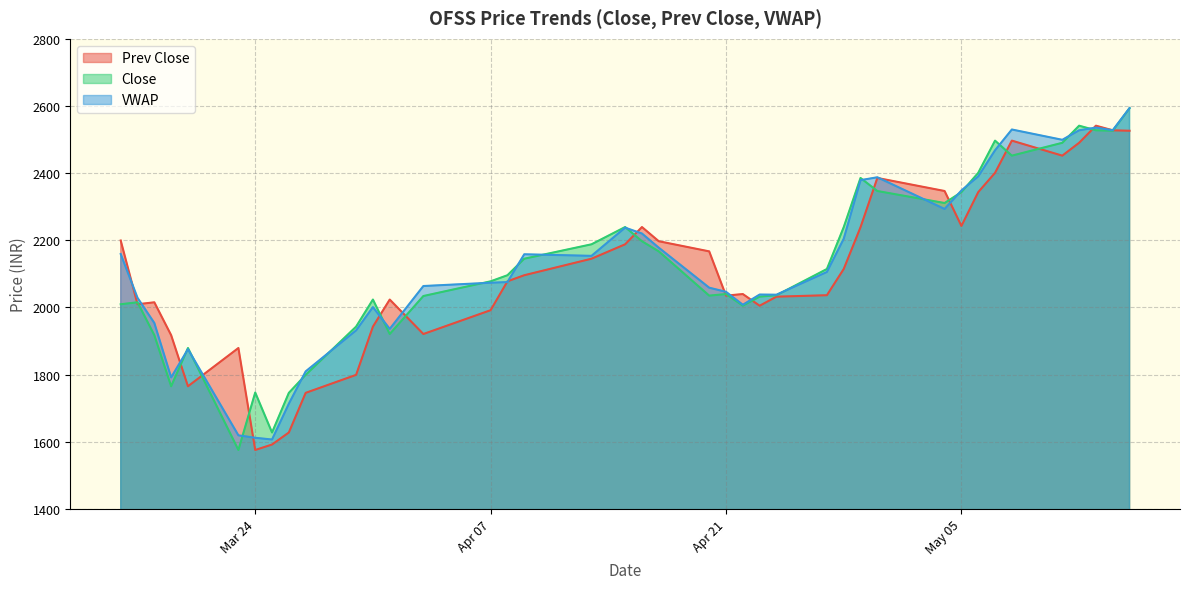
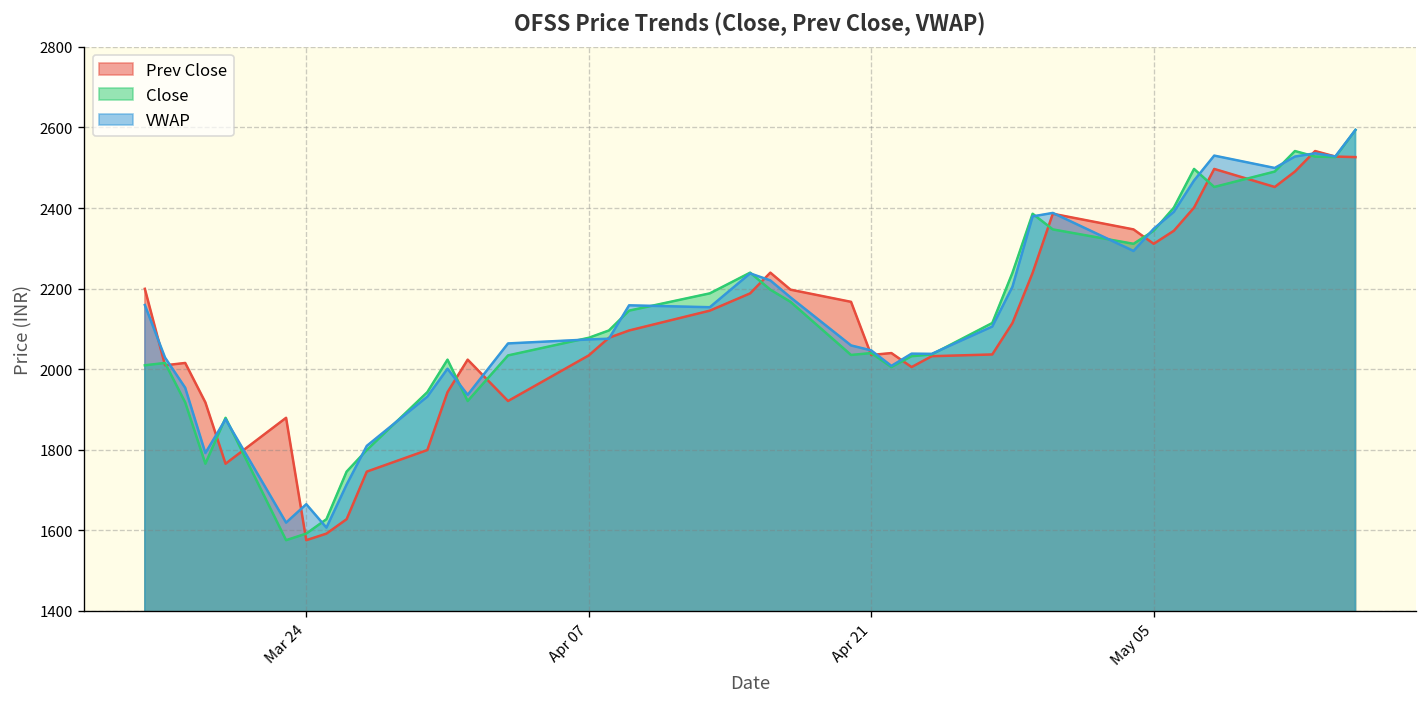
Close, Mar 24: 1750 -> 1590
VWAP, Mar 24: 1610 -> 1660
Prev Close, Apr 07: 1990 -> 2030
Prev Close, May 05: 2240 -> 2310
